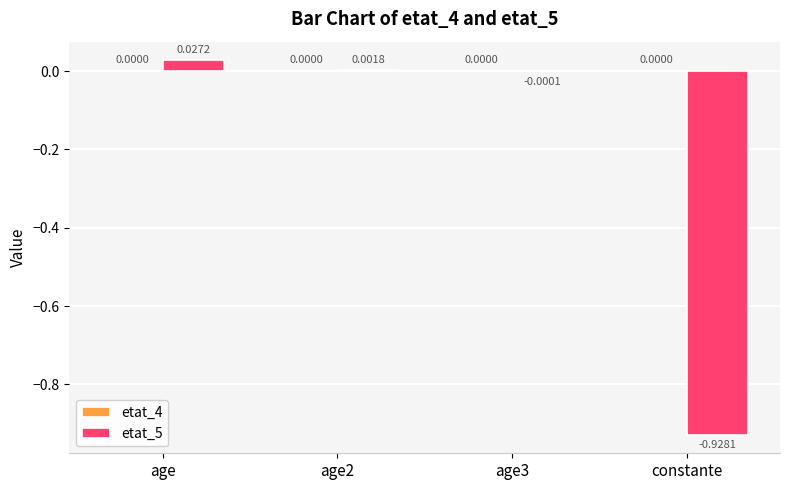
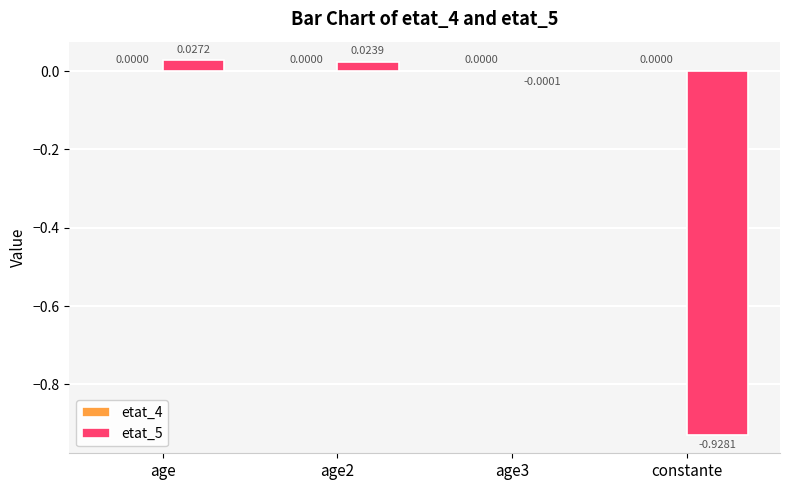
etat_5, age2: 0.0018 -> 0.0239
